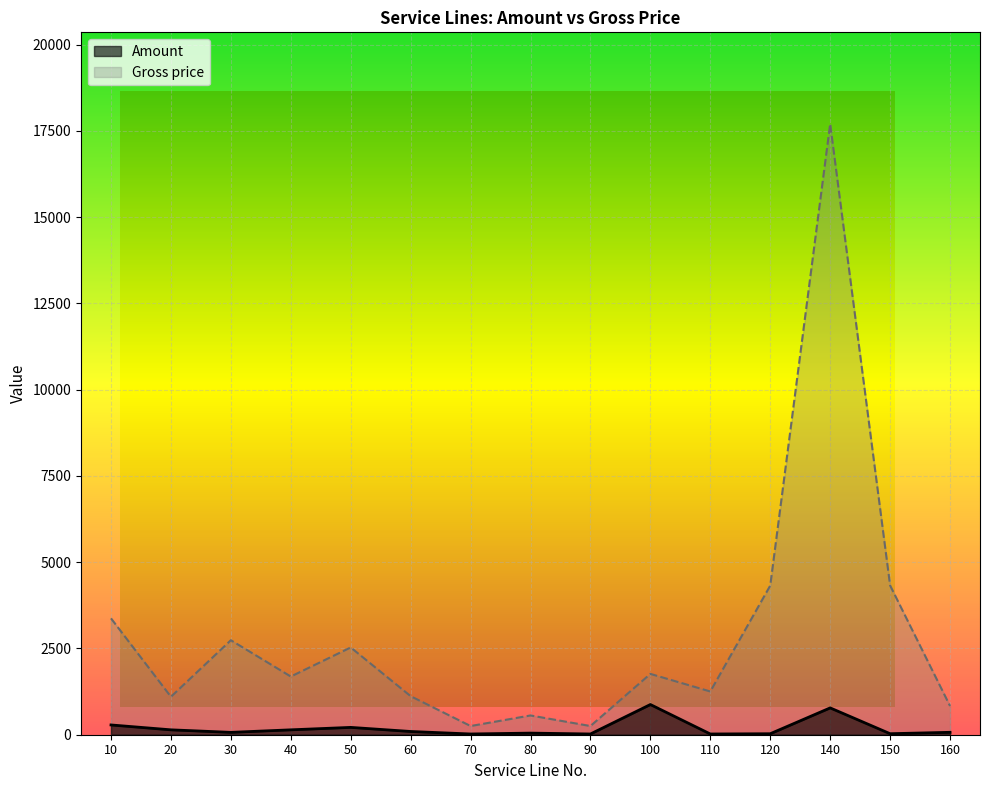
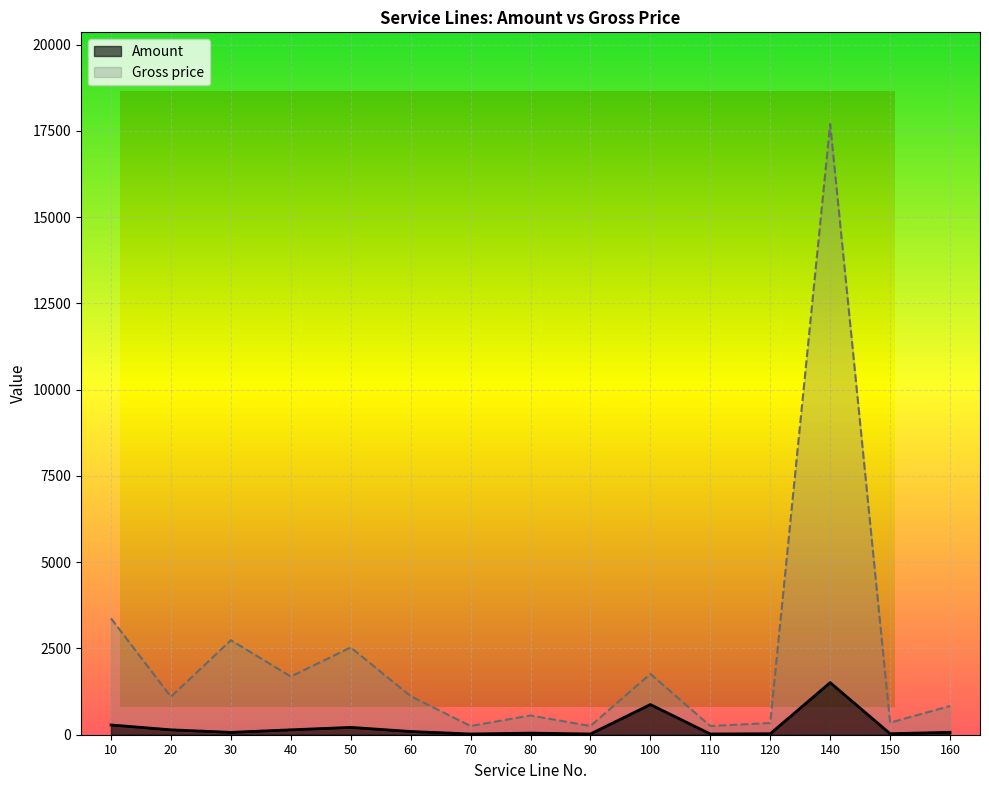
Service Lines: Amount vs Gross Price, Gross price, 110: 1300 -> 300
Service Lines: Amount vs Gross Price, Gross price, 120: 4300 -> 300
Service Lines: Amount vs Gross Price, Amount, 140: 800 -> 1500
Service Lines: Amount vs Gross Price, Gross price, 150: 4300 -> 400
